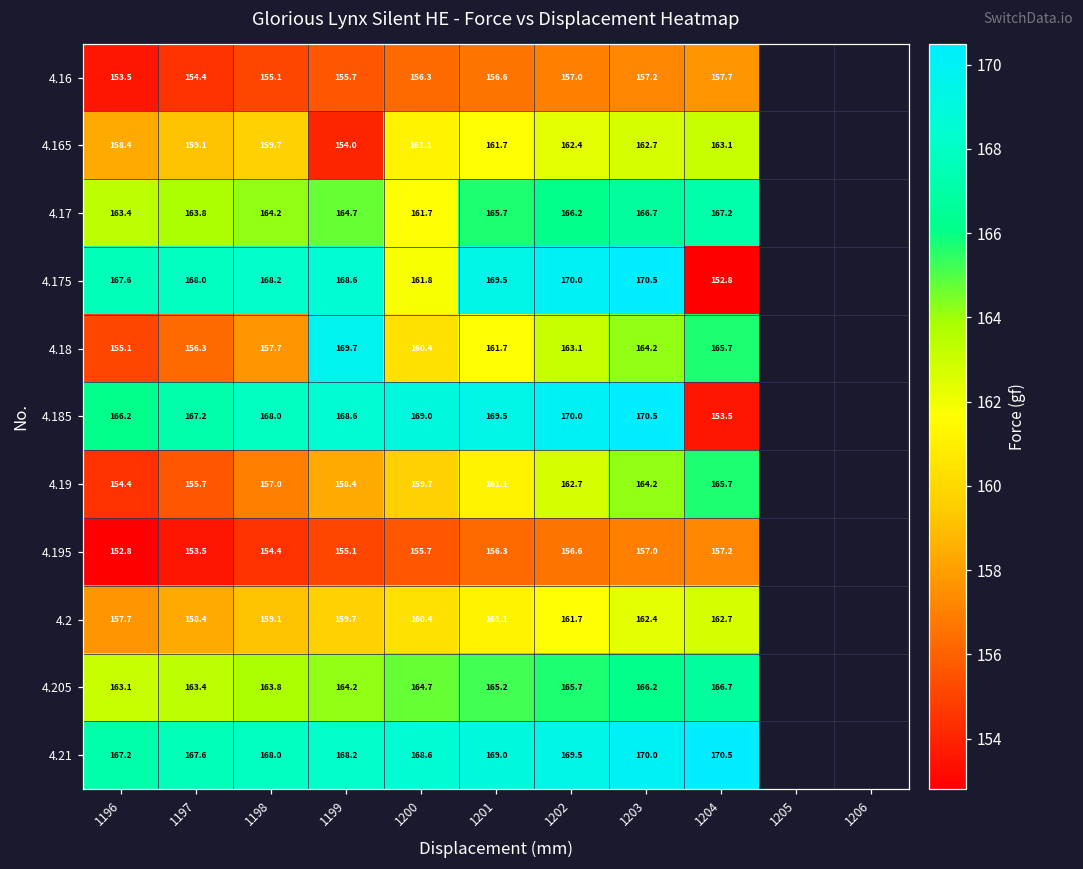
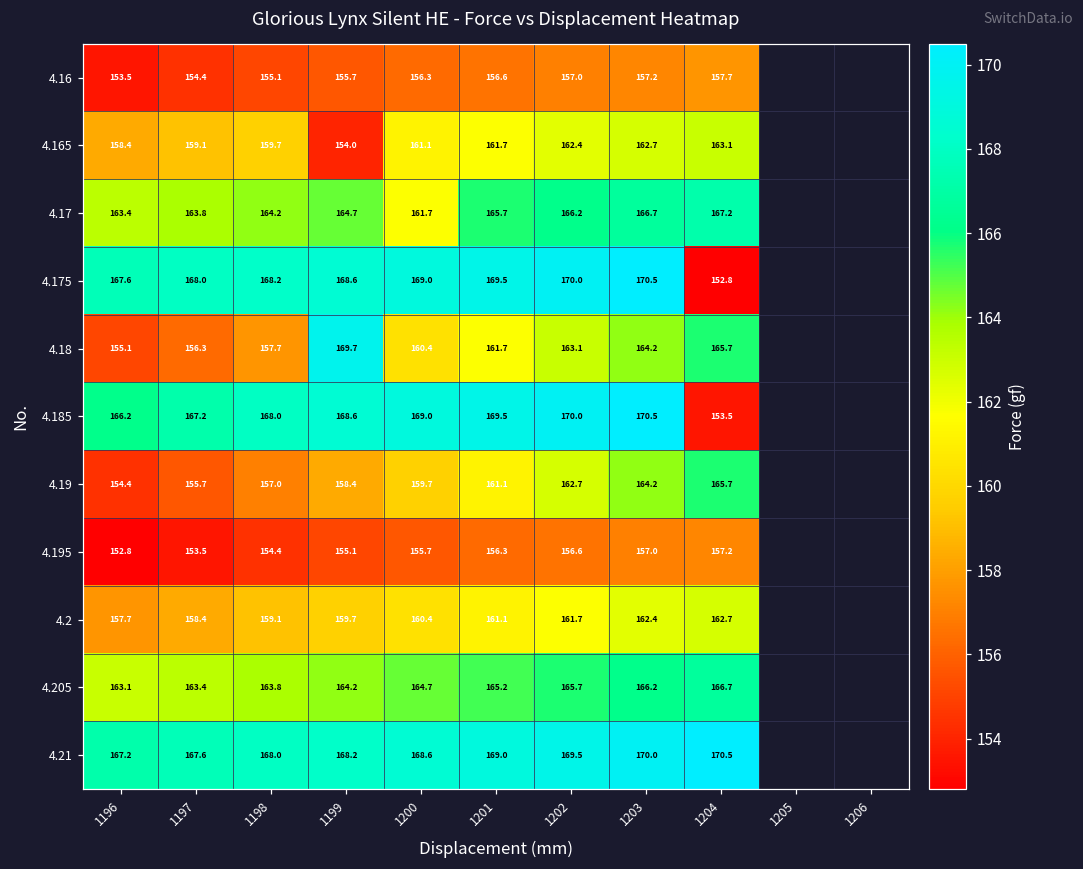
4.175, 1200: 161.8 -> 169.0
